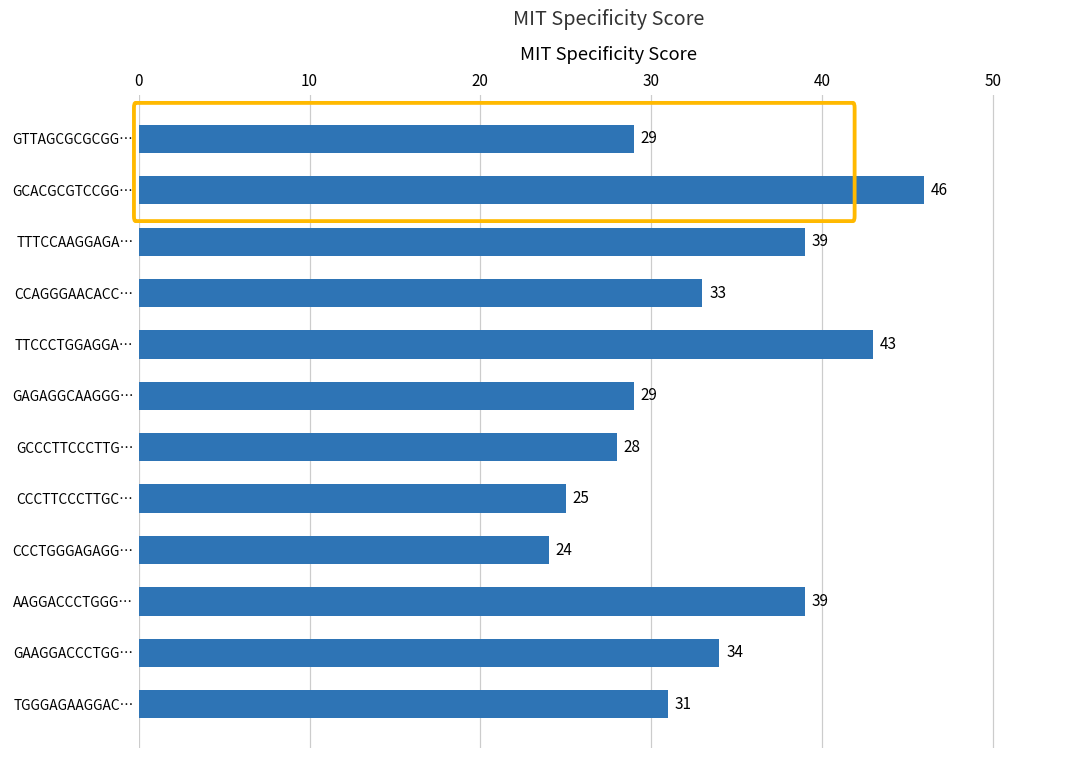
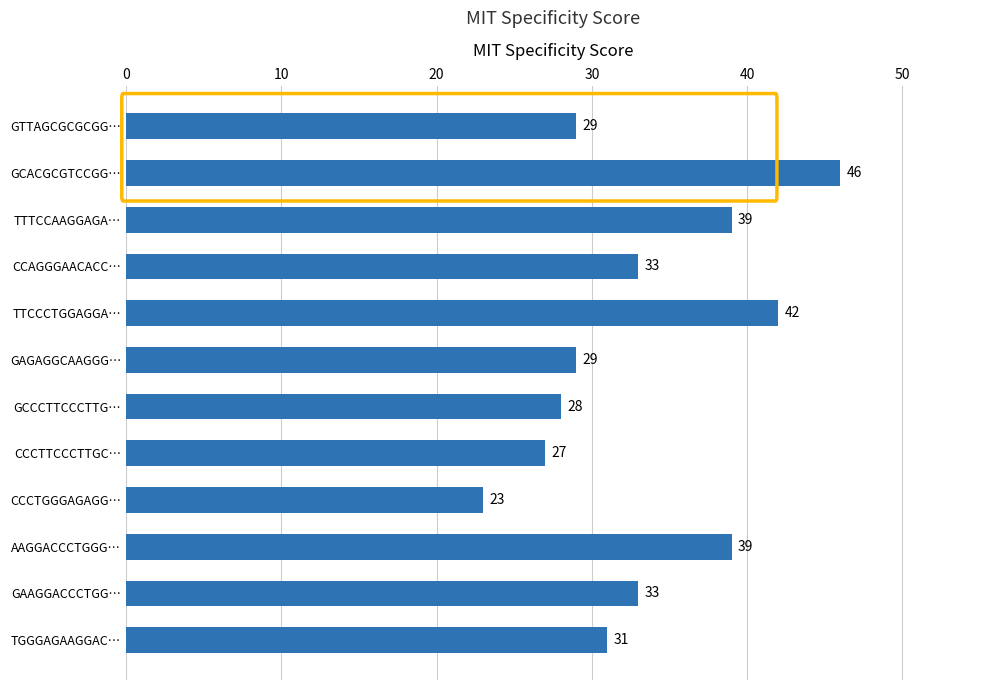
TTCCCTGGAGGA…: 43 -> 42
CCCTTCCCTTGC…: 25 -> 27
CCCTGGGAGAGG…: 24 -> 23
GAAGGACCCTGG…: 34 -> 33
